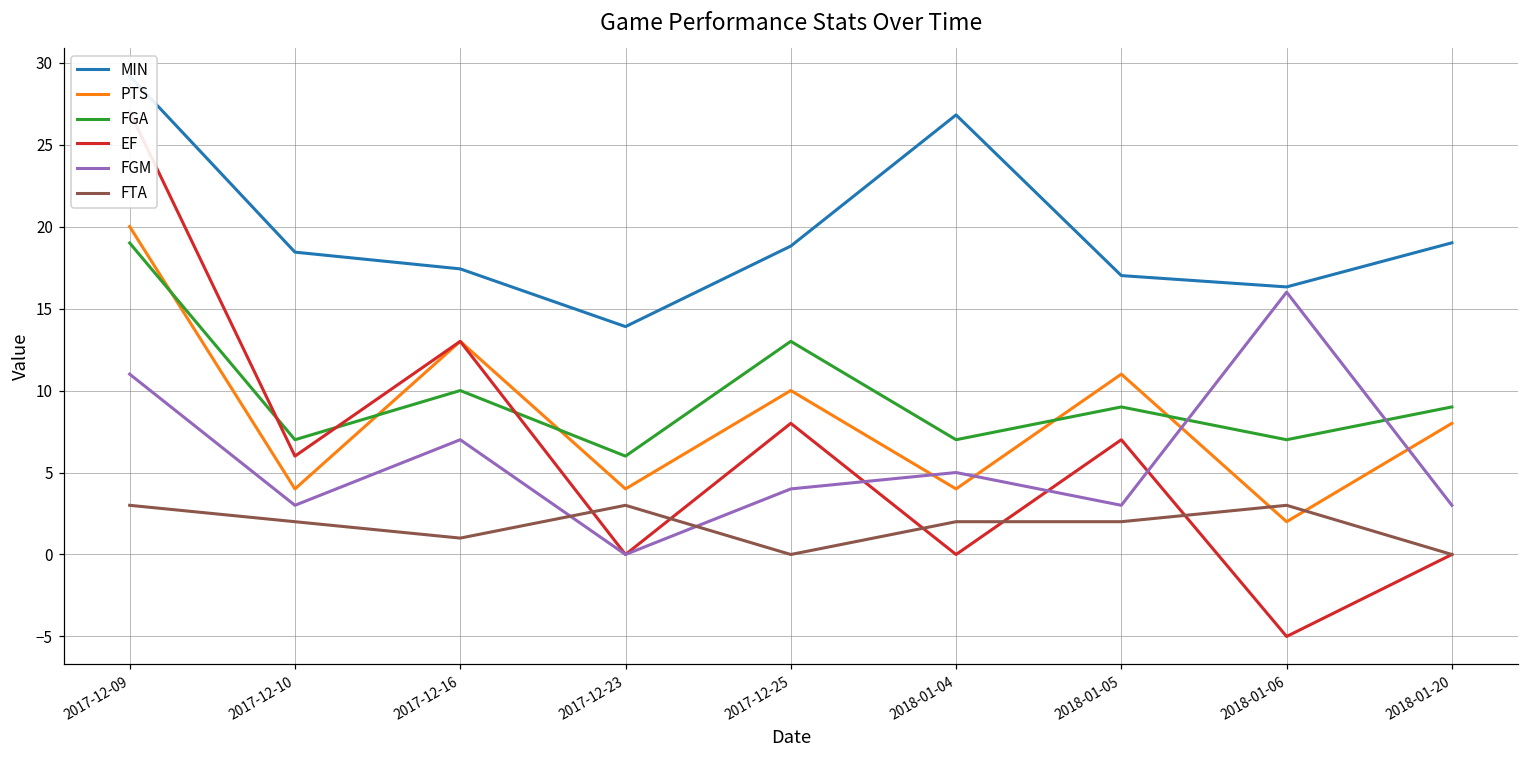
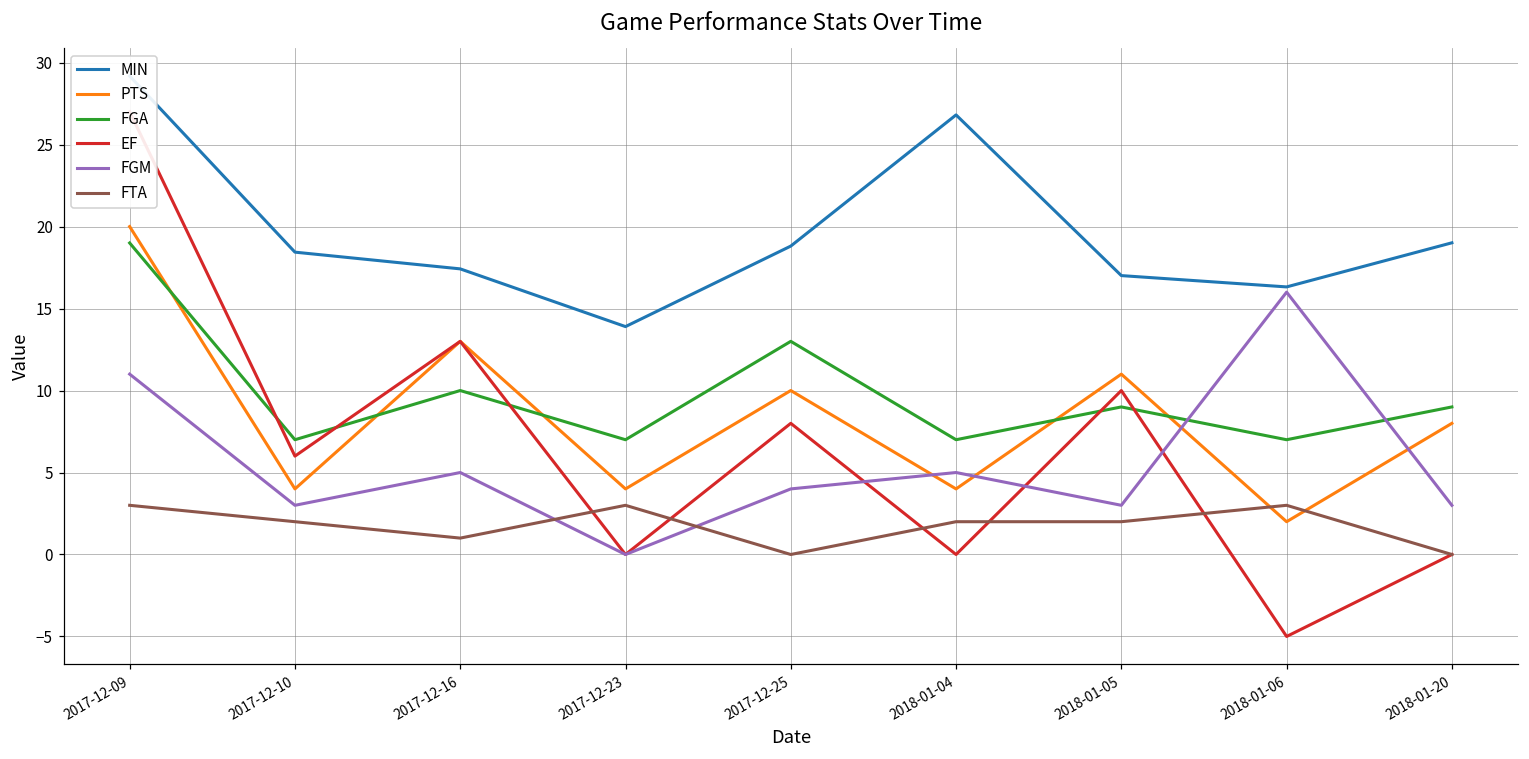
FGM, 2017-12-16: 7 -> 5
FGA, 2017-12-23: 6 -> 7
EF, 2018-01-05: 7 -> 10
